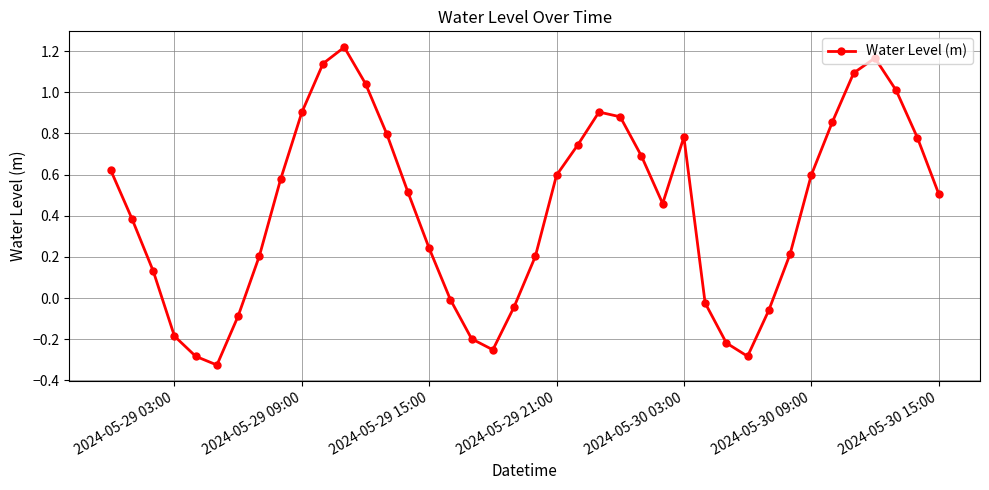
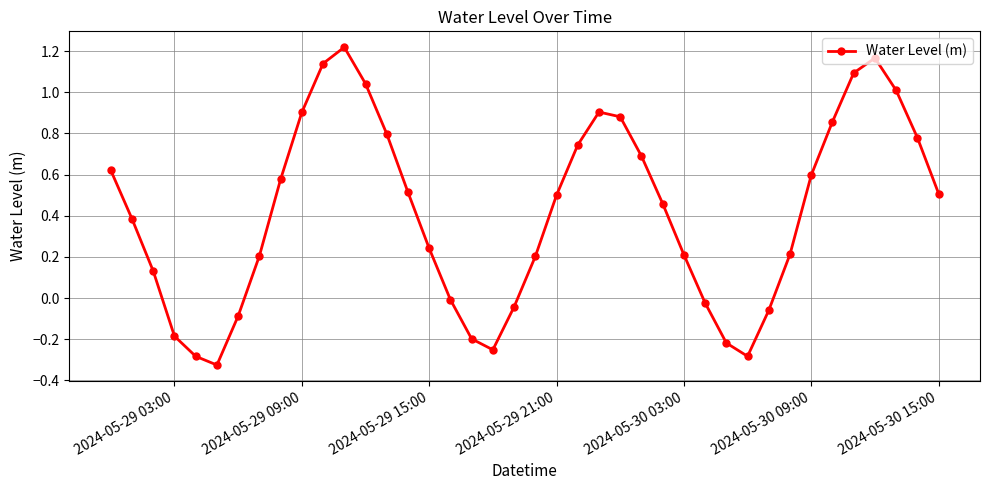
2024-05-29 21:00: 0.60 -> 0.50
2024-05-30 03:00: 0.78 -> 0.21
